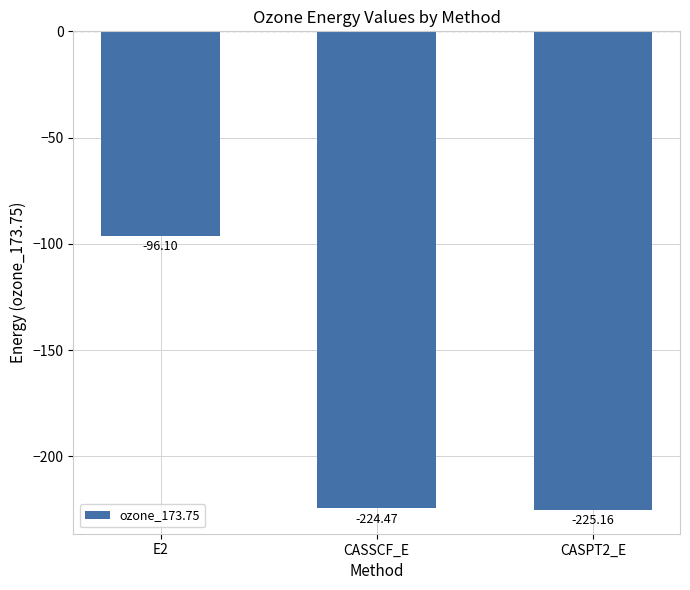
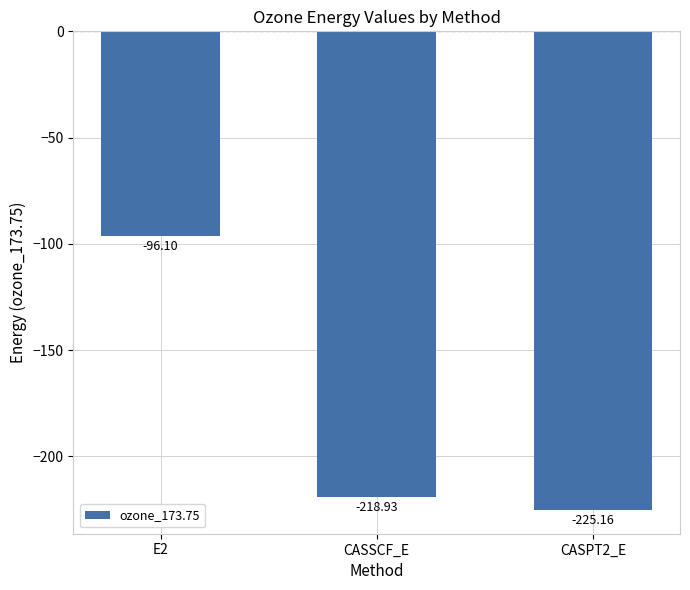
CASSCF_E: -224.47 -> -218.93
